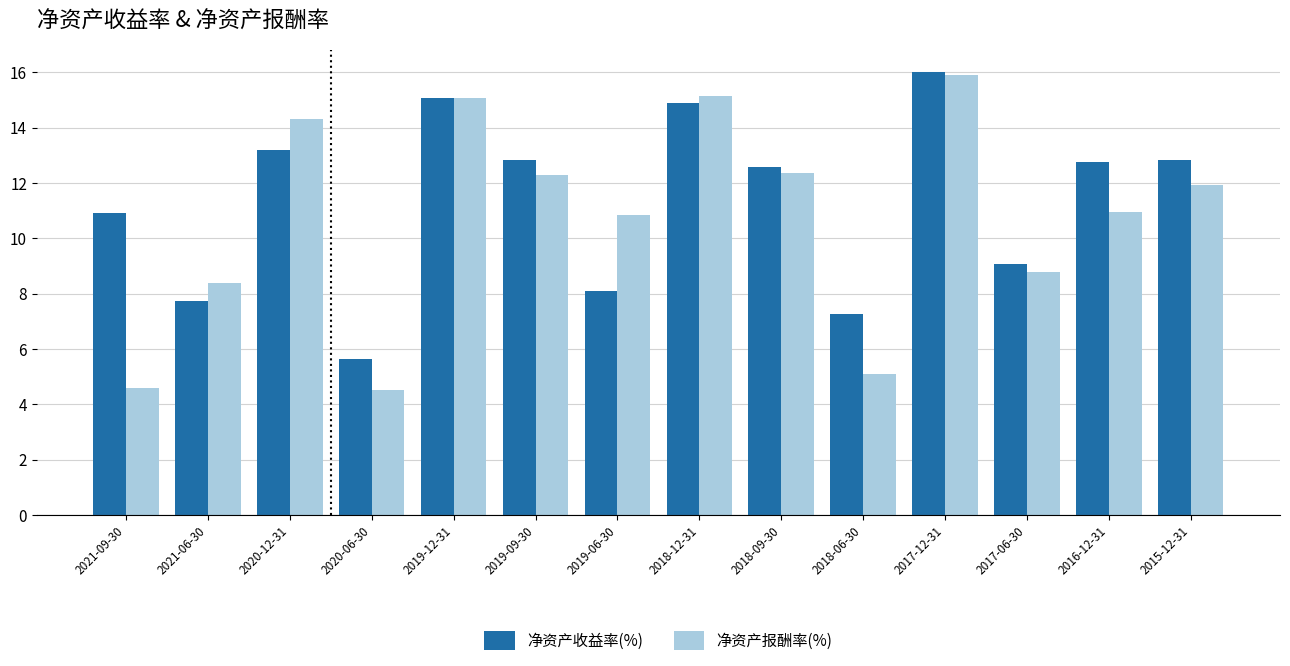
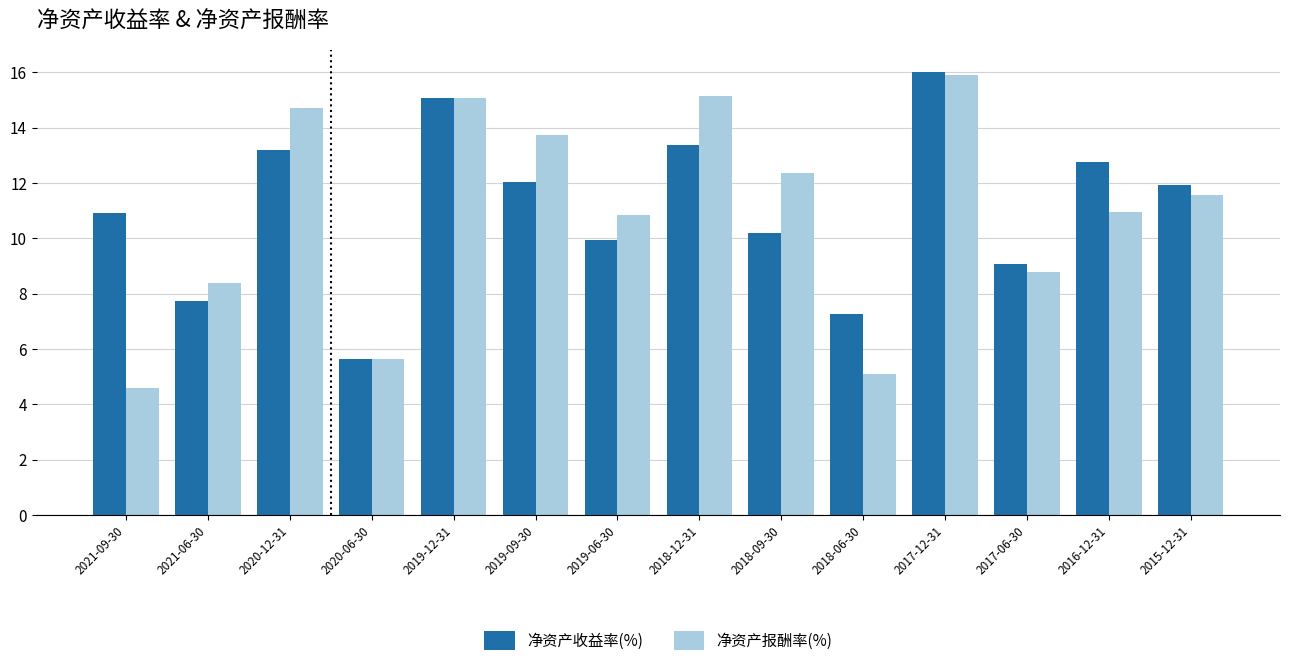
净资产报酬率(%), 2020-12-31: 14.3 -> 14.7
净资产报酬率(%), 2020-06-30: 4.5 -> 5.6
净资产收益率(%), 2019-09-30: 12.8 -> 12.1
净资产报酬率(%), 2019-09-30: 12.3 -> 13.7
净资产收益率(%), 2019-06-30: 8.1 -> 9.9
净资产收益率(%), 2018-12-31: 14.9 -> 13.4
净资产收益率(%), 2018-09-30: 12.6 -> 10.2
净资产收益率(%), 2015-12-31: 12.8 -> 11.9
净资产报酬率(%), 2015-12-31: 11.9 -> 11.6
